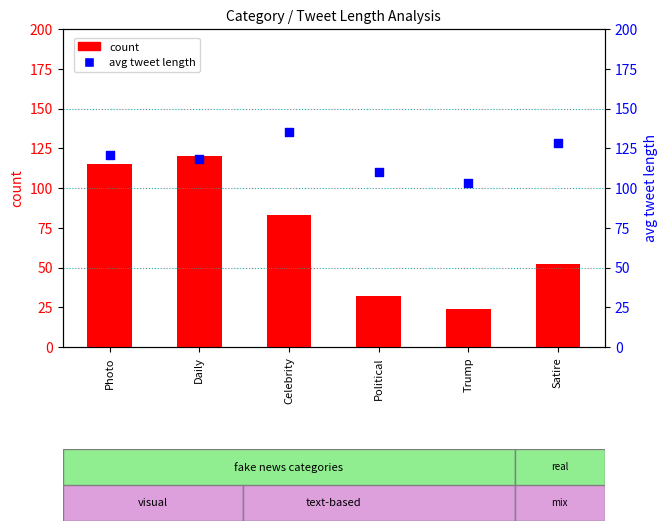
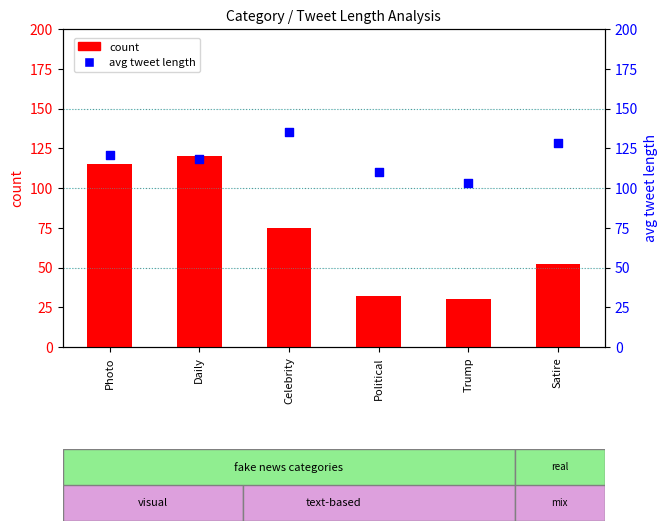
count, Celebrity: 83 -> 75
count, Trump: 24 -> 30
